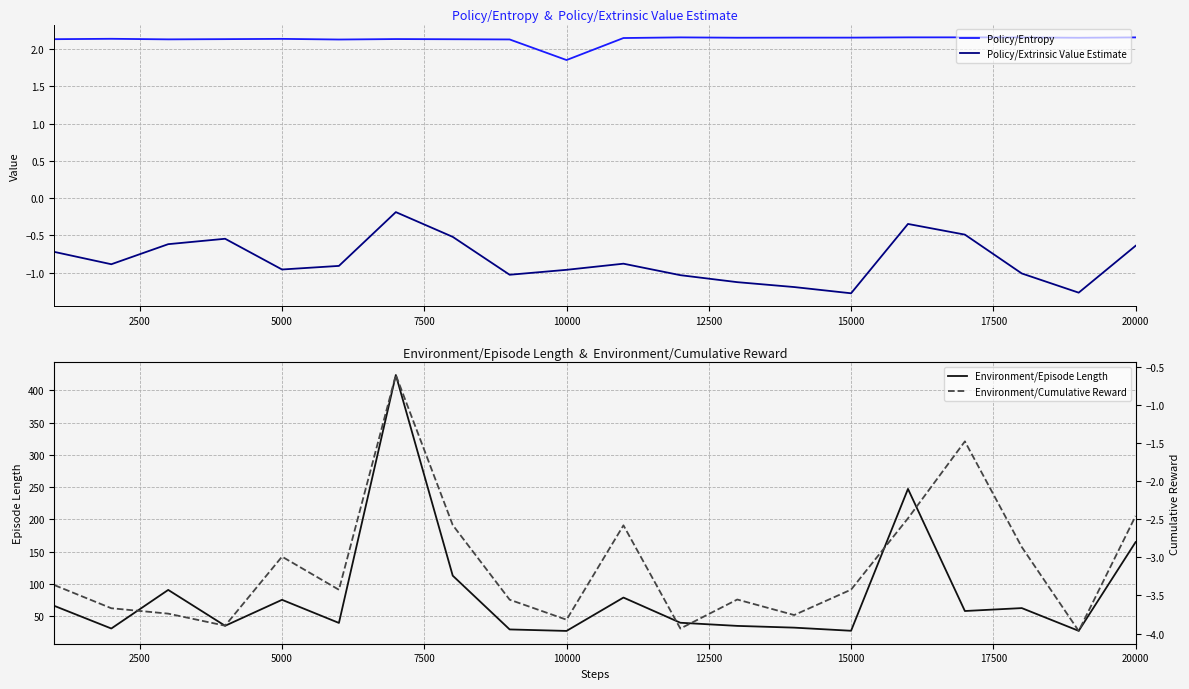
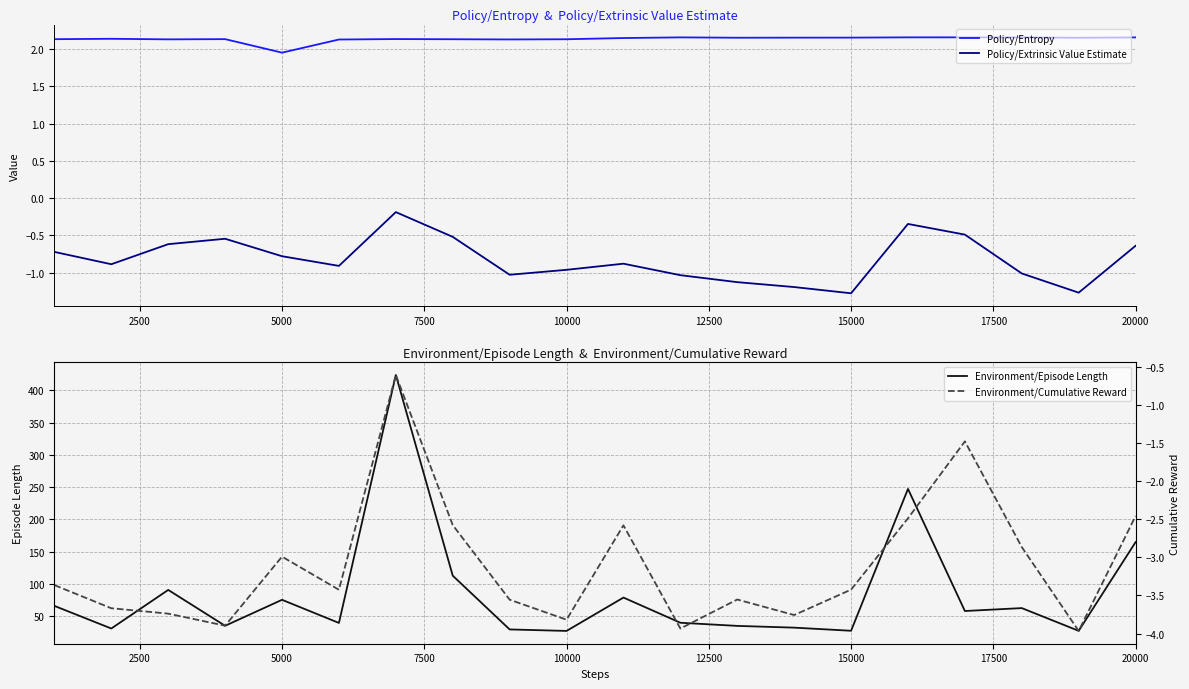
Policy/Entropy & Policy/Extrinsic Value Estimate, Policy/Entropy, 5000: 2.1 -> 2.0
Policy/Entropy & Policy/Extrinsic Value Estimate, Policy/Extrinsic Value Estimate, 5000: -1.0 -> -0.8
Policy/Entropy & Policy/Extrinsic Value Estimate, Policy/Entropy, 10000: 1.9 -> 2.1
